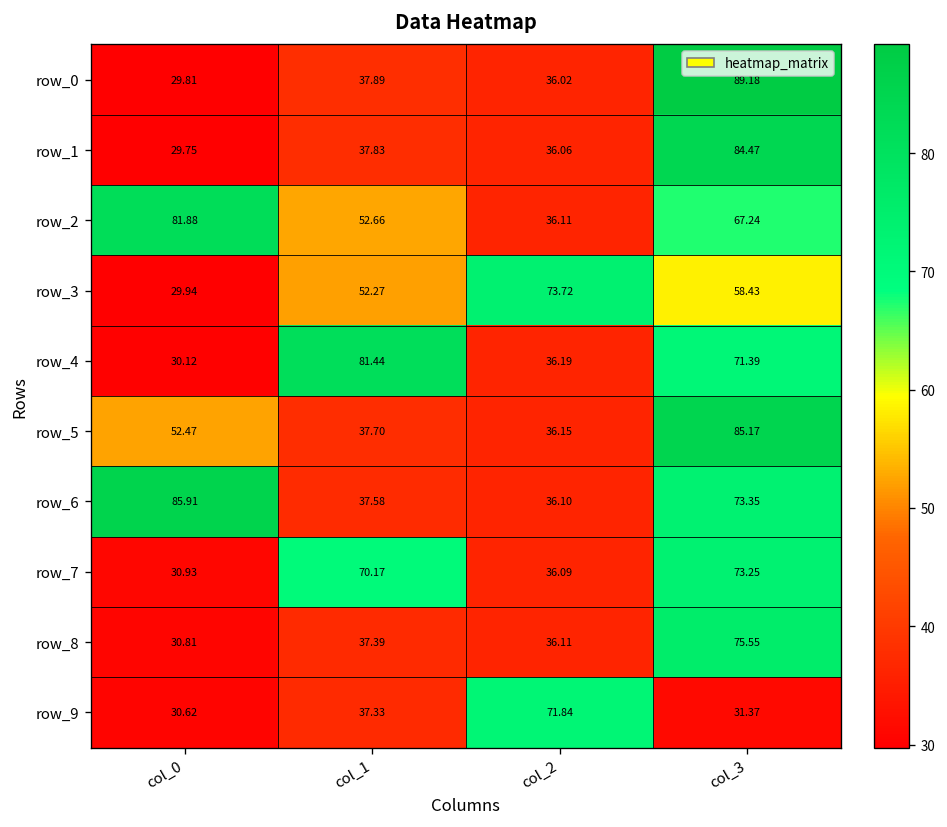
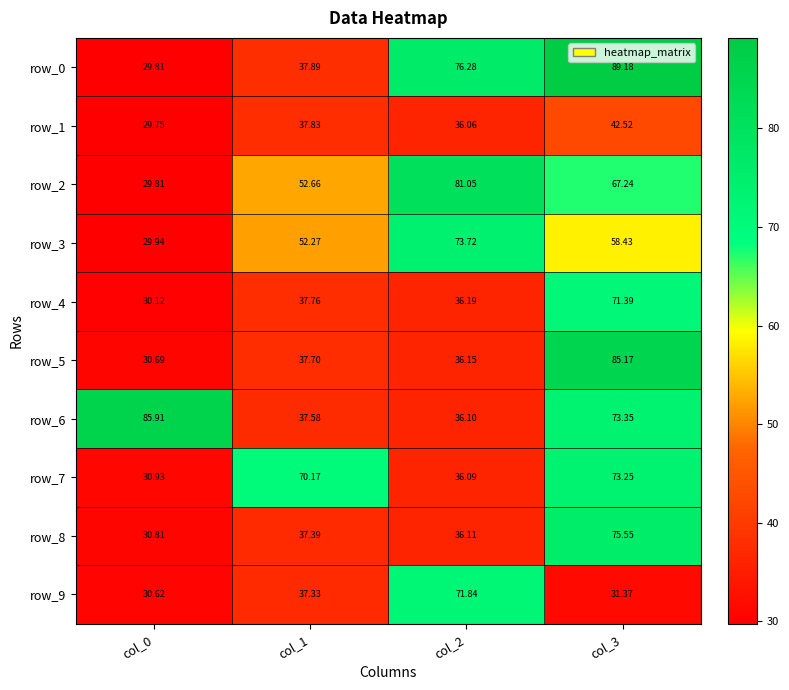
row_0, col_2: 36.02 -> 76.28
row_1, col_3: 84.47 -> 42.52
row_2, col_0: 81.88 -> 29.81
row_2, col_2: 36.11 -> 81.05
row_4, col_1: 81.44 -> 37.76
row_5, col_0: 52.47 -> 30.69
